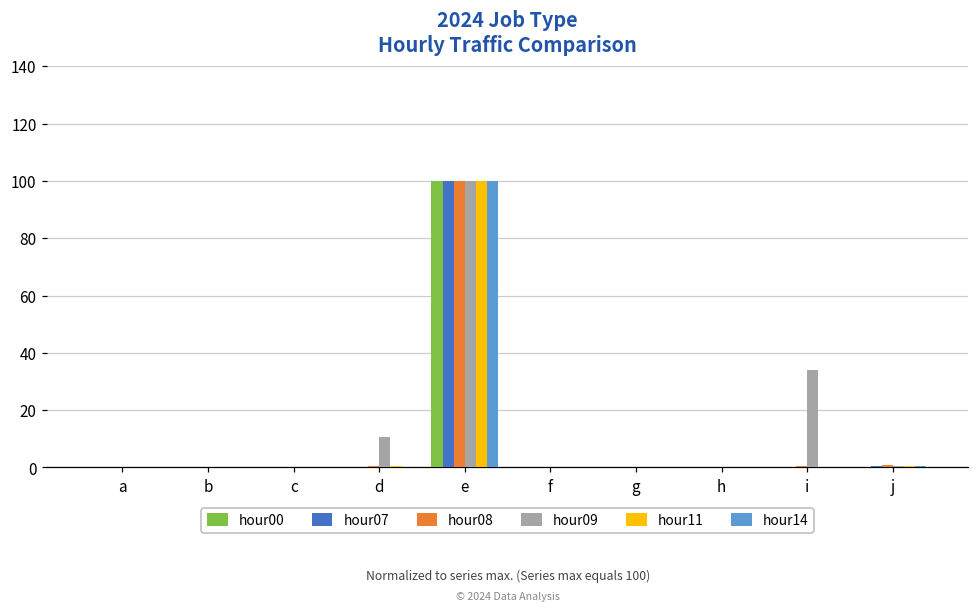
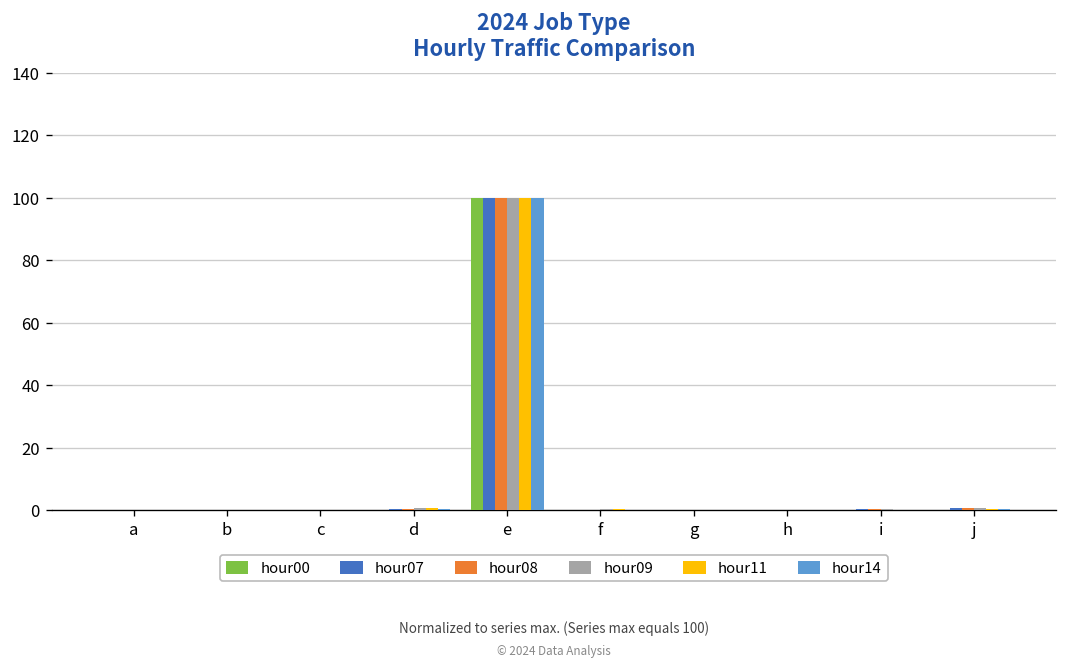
hour09, d: 11 -> 1
hour09, i: 34 -> 0
